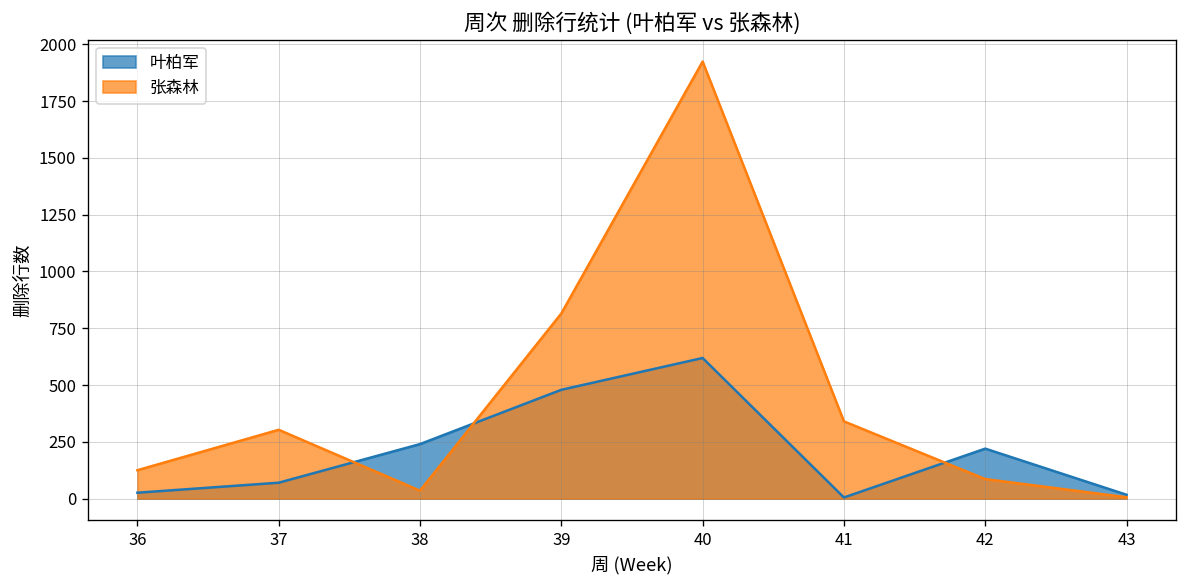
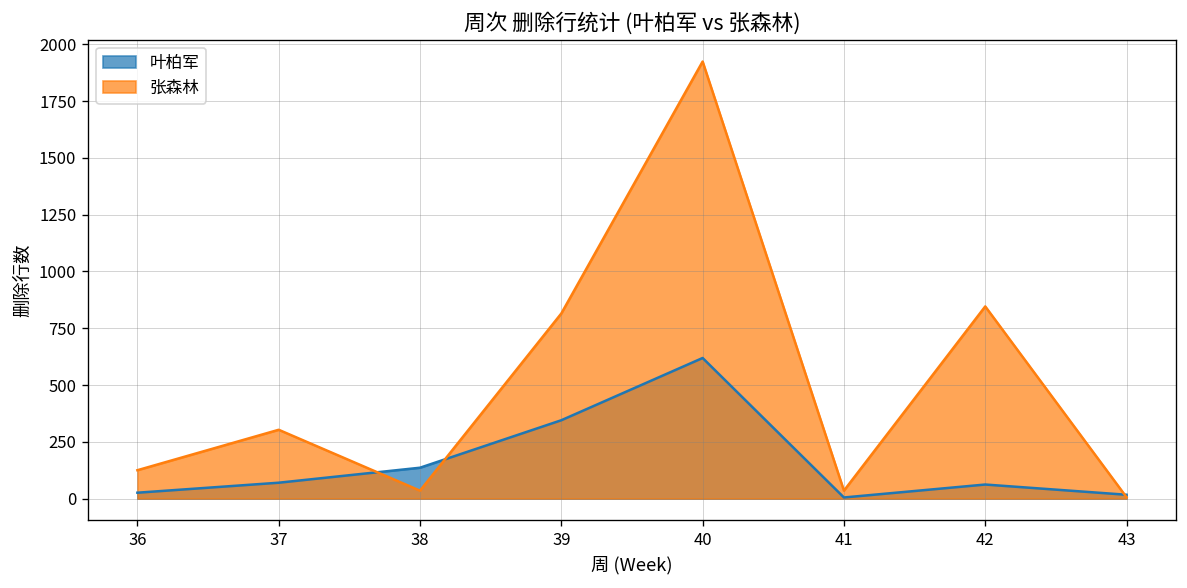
叶柏军, 38: 240 -> 140
叶柏军, 39: 480 -> 350
张森林, 41: 340 -> 40
叶柏军, 42: 220 -> 60
张森林, 42: 90 -> 850
